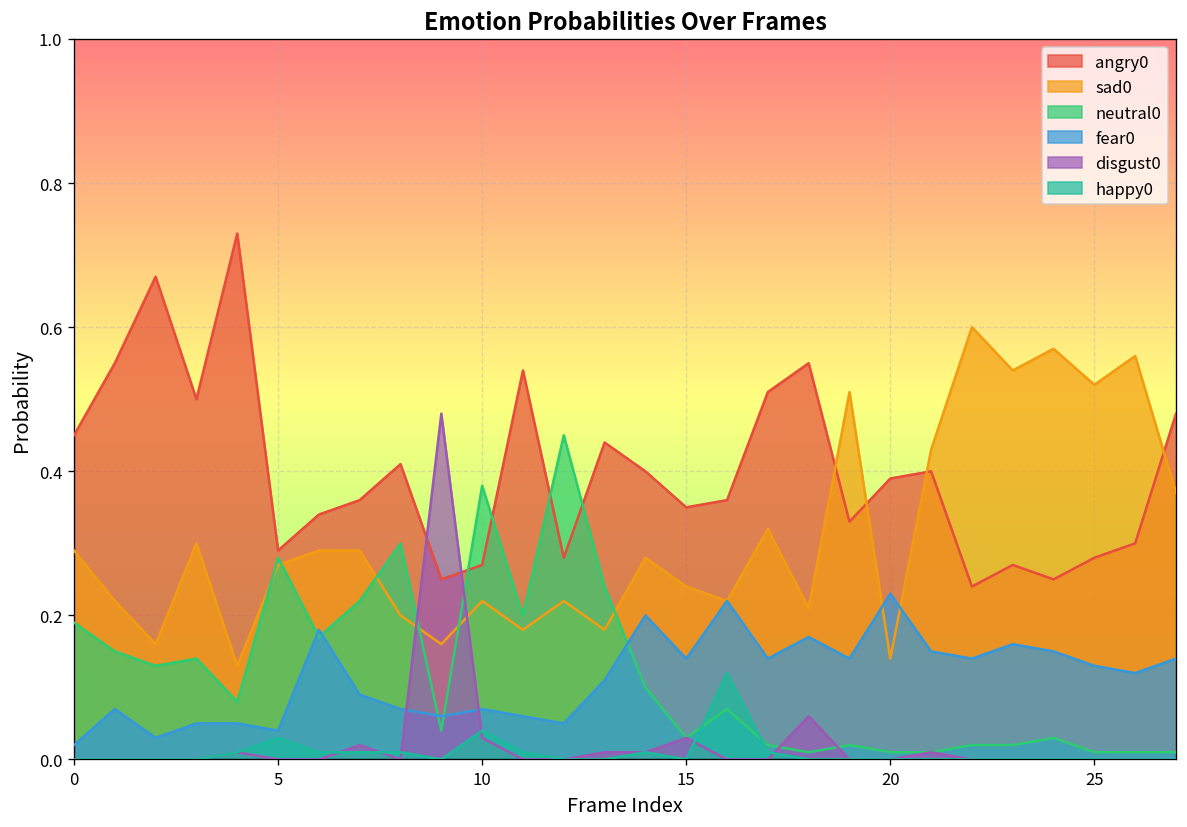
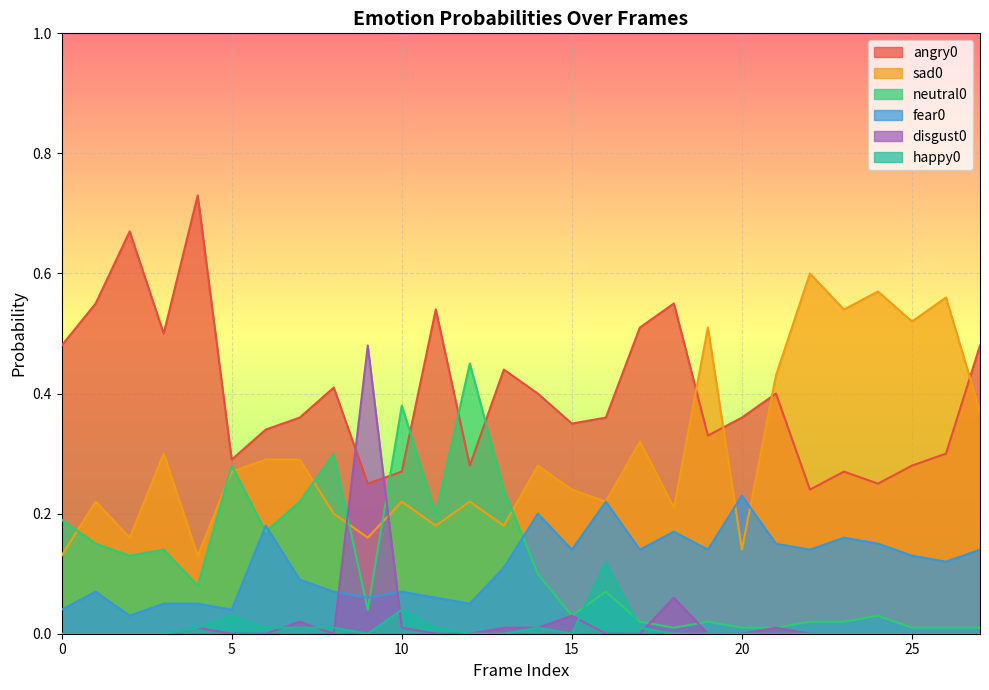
angry0, 0: 0.45 -> 0.48
sad0, 0: 0.29 -> 0.13
fear0, 0: 0.02 -> 0.04
disgust0, 10: 0.03 -> 0.01
angry0, 20: 0.39 -> 0.36
